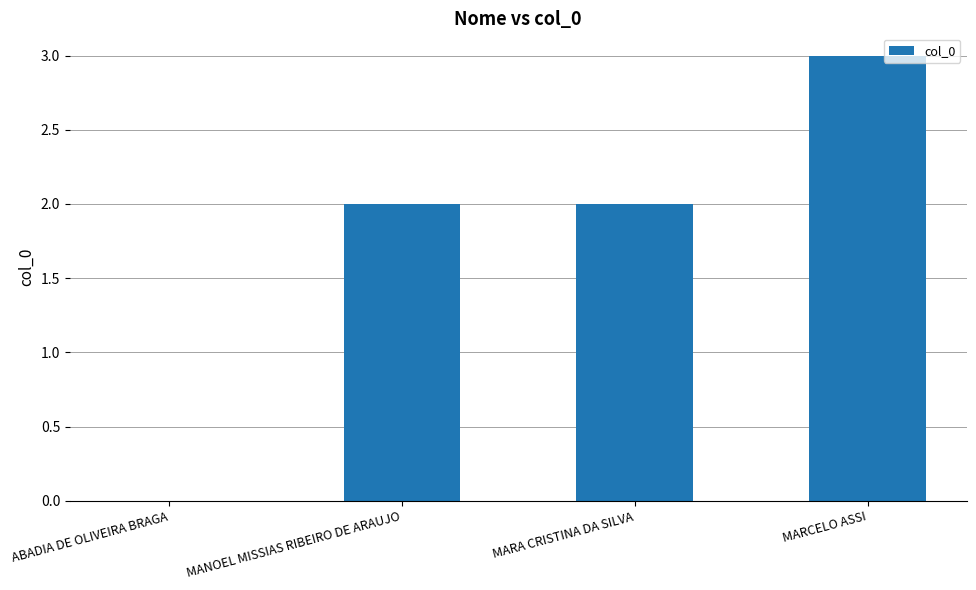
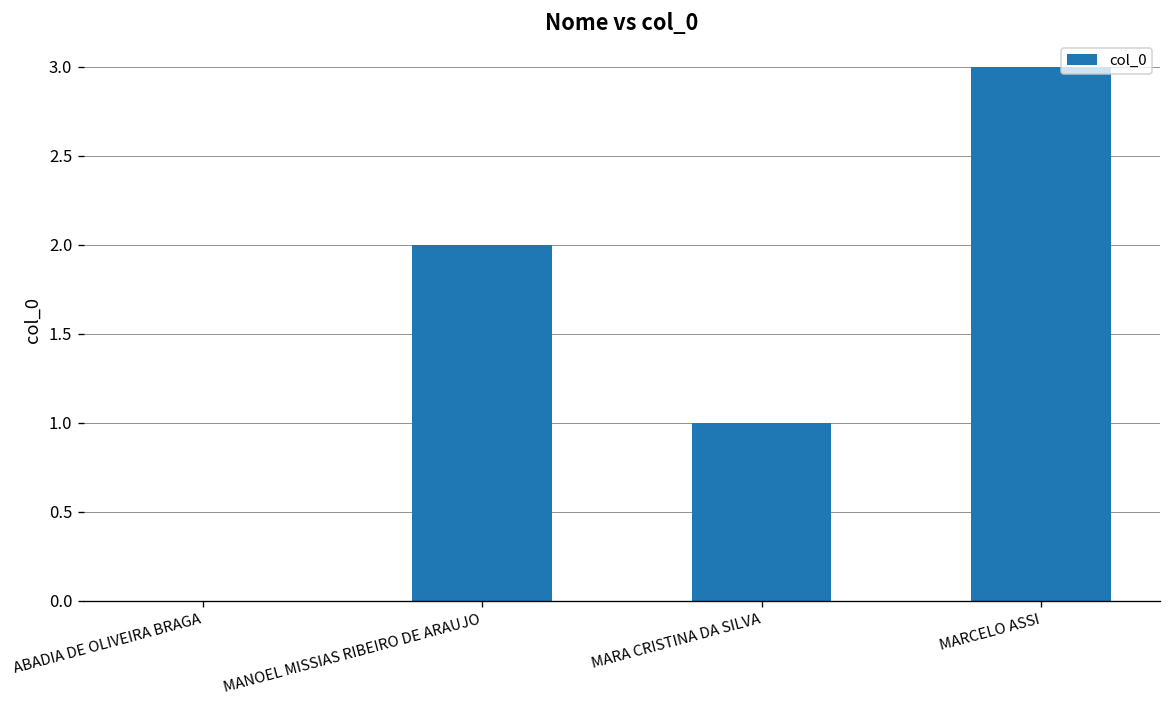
MARA CRISTINA DA SILVA: 2 -> 1
